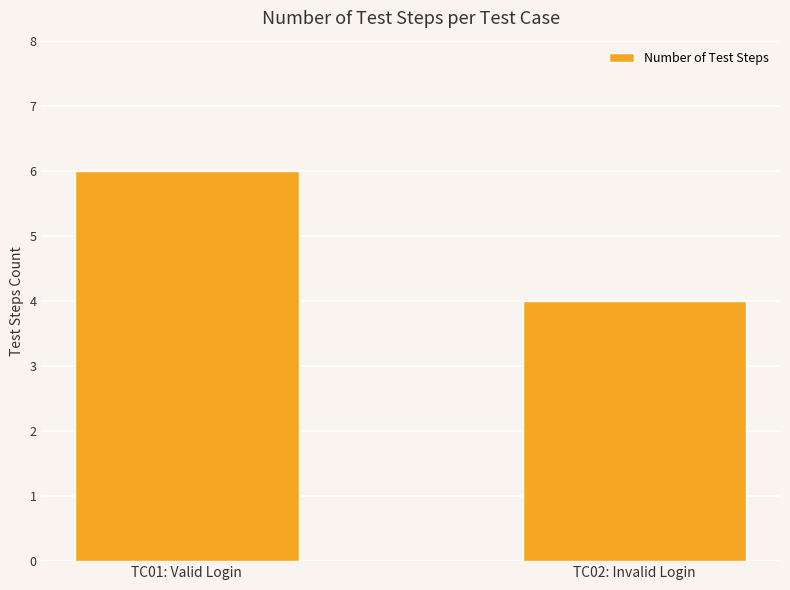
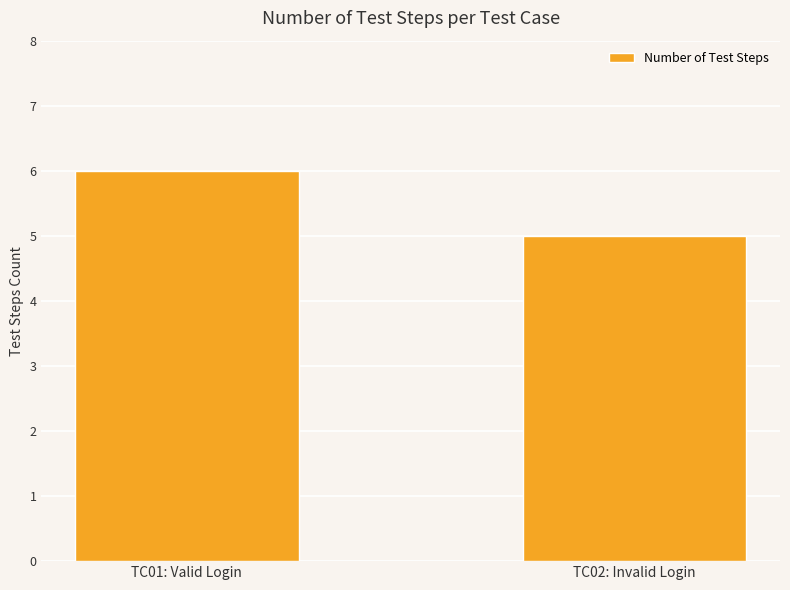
TC02: Invalid Login: 4 -> 5
